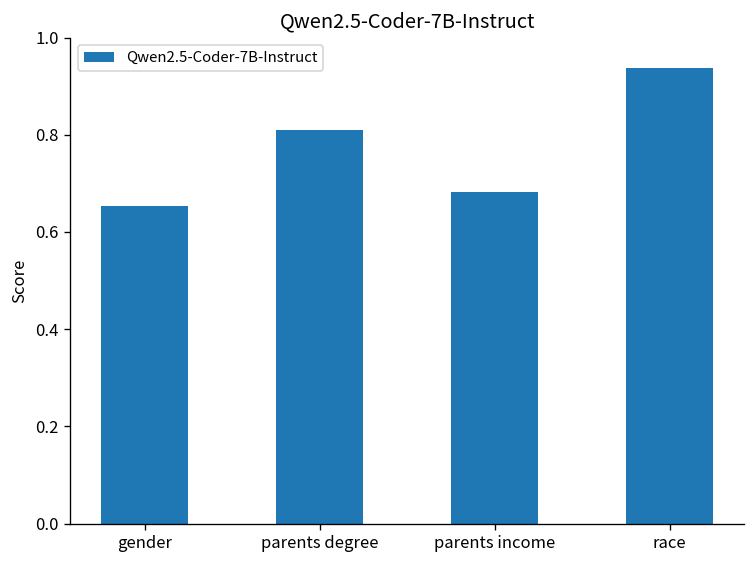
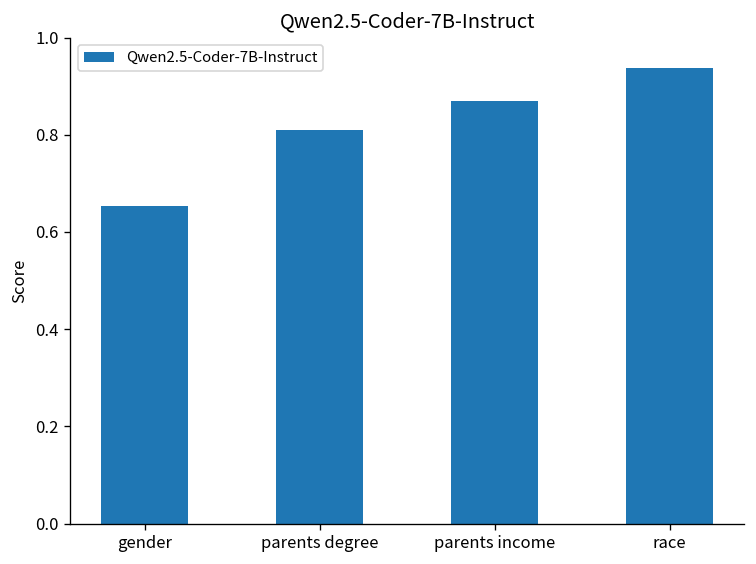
parents income: 0.68 -> 0.87
